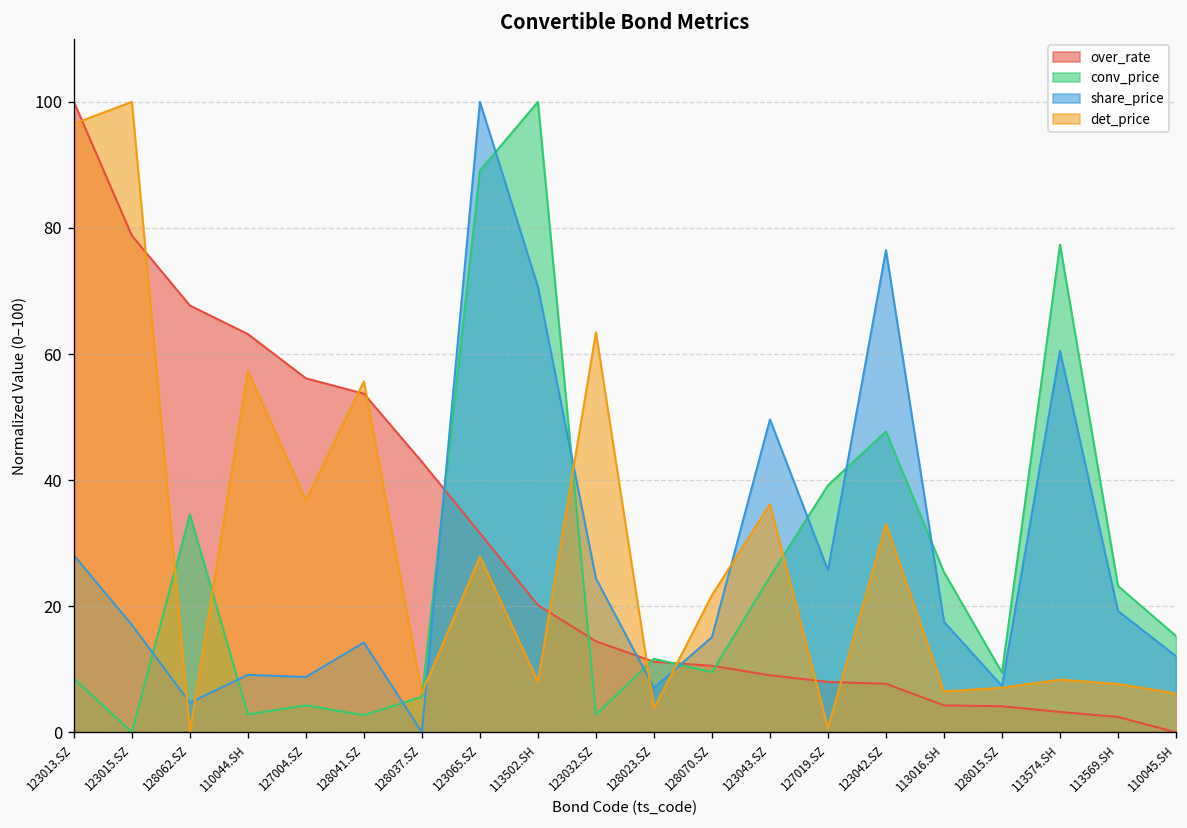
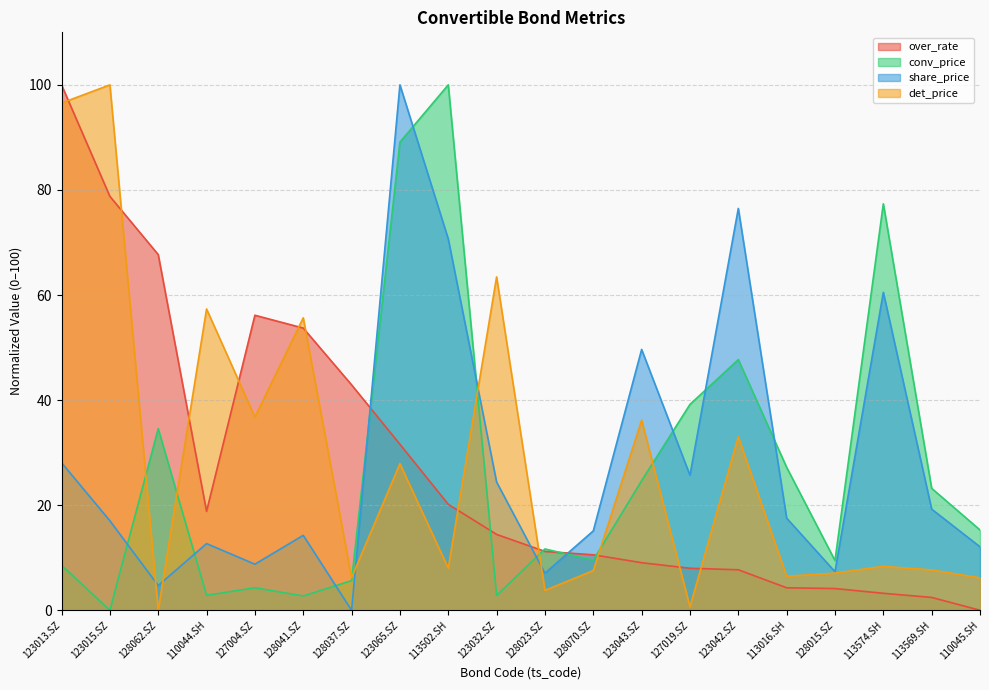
over_rate, 110044.SH: 63 -> 19
share_price, 110044.SH: 9 -> 13
det_price, 128070.SZ: 22 -> 8
conv_price, 113016.SH: 25 -> 27
